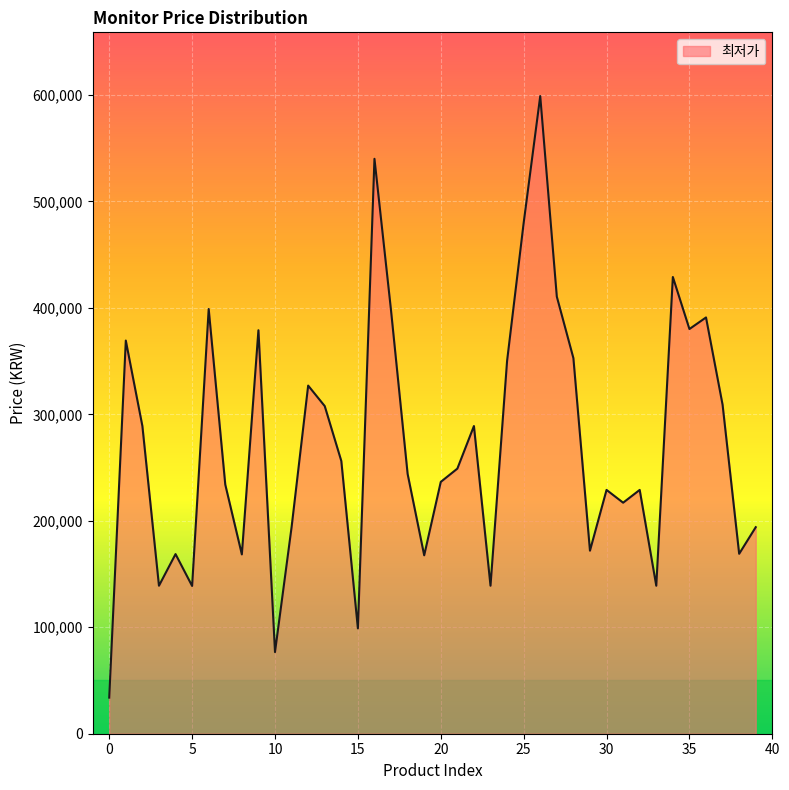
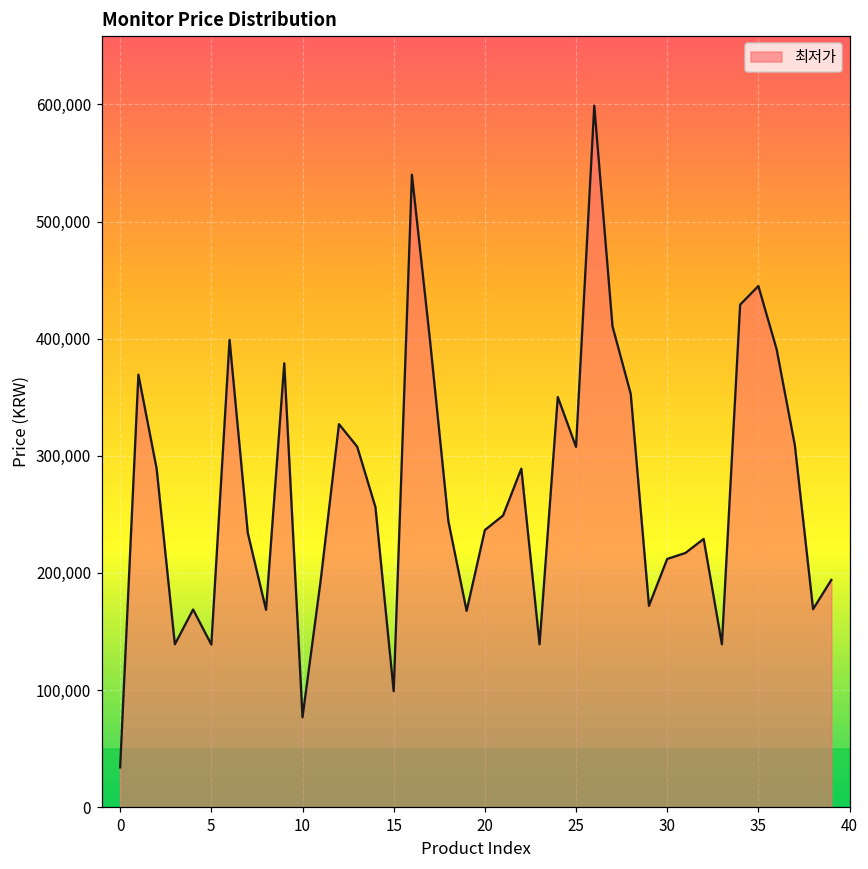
25: 480,000 -> 308,000
30: 229,000 -> 212,000
35: 380,000 -> 445,000
